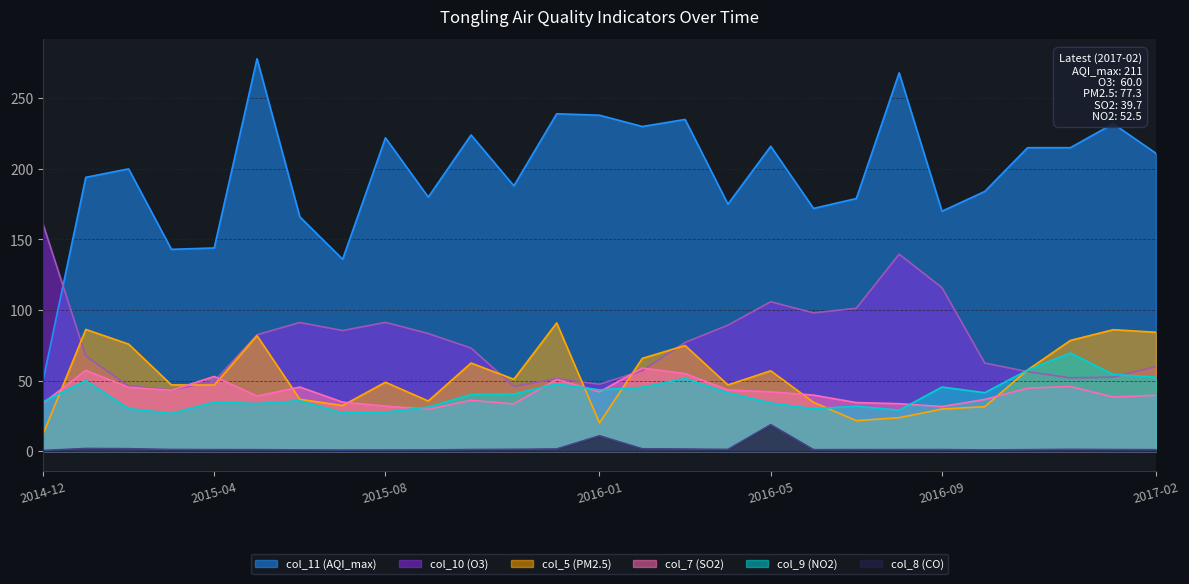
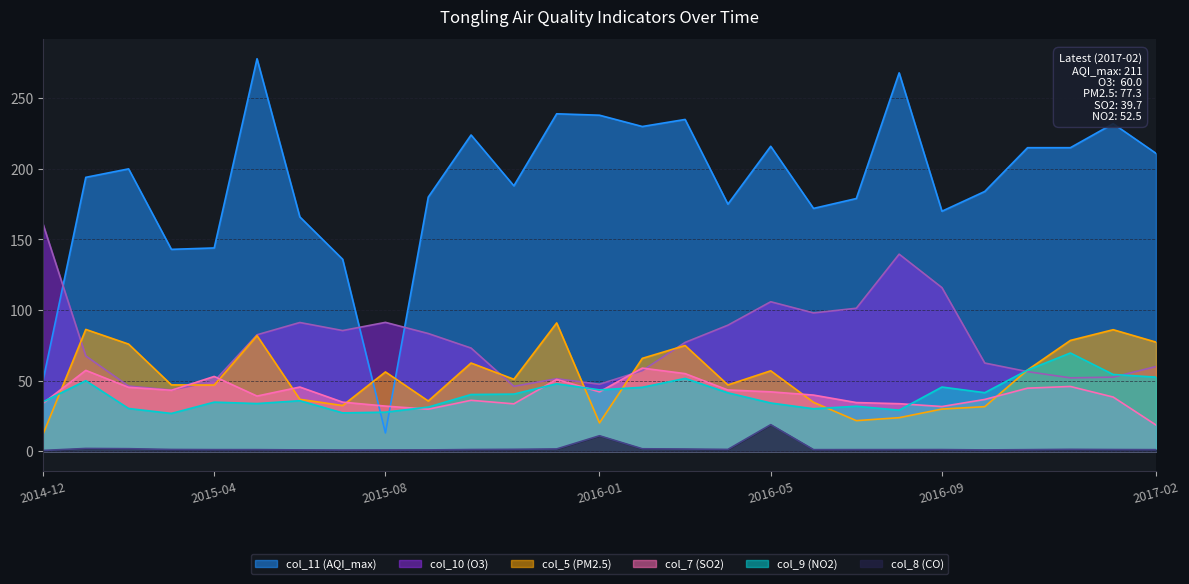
col_11 (AQI_max), 2015-08: 222 -> 13
col_5 (PM2.5), 2015-08: 49 -> 56
col_5 (PM2.5), 2017-02: 84 -> 77
col_7 (SO2), 2017-02: 40 -> 19
